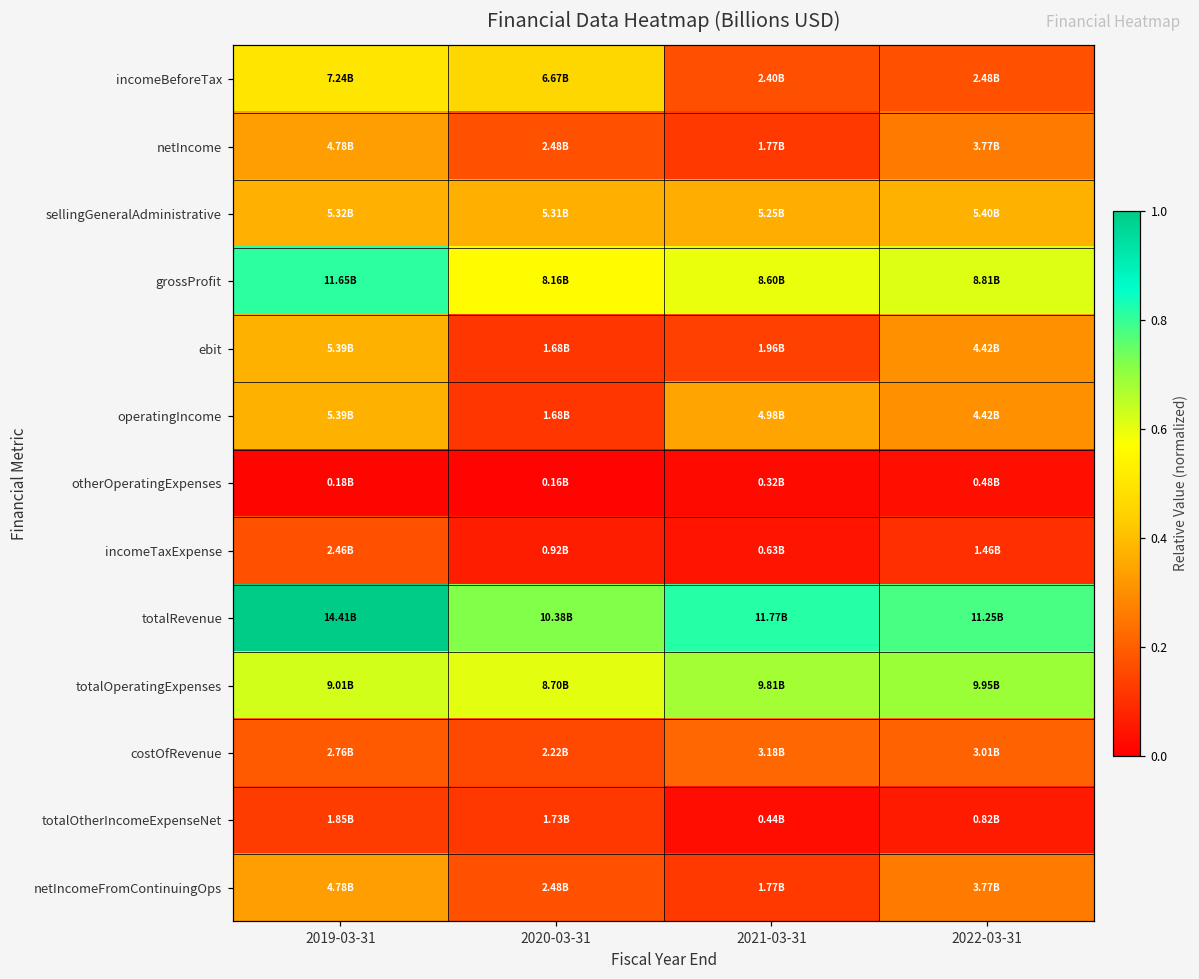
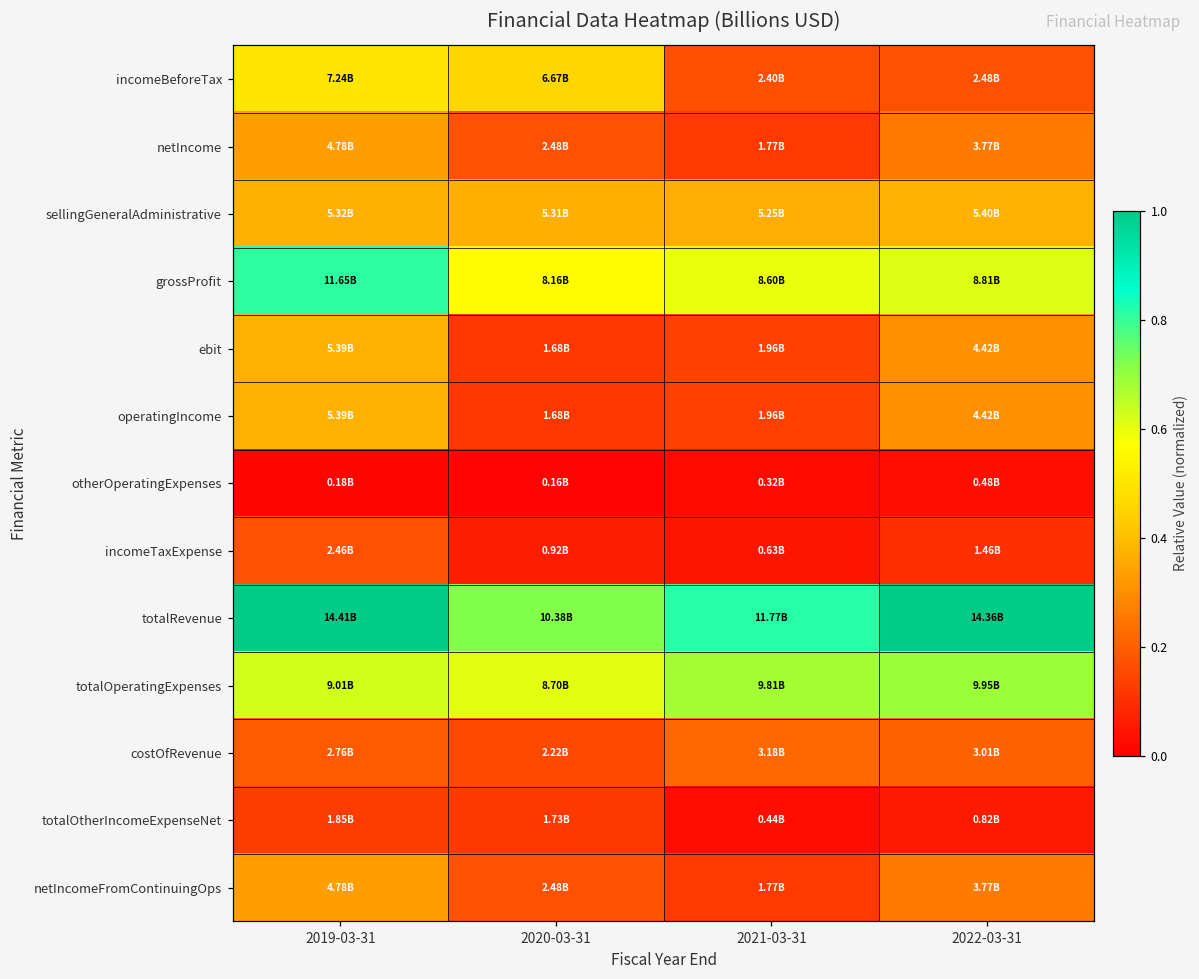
operatingIncome, 2021-03-31: 4.98B -> 1.96B
totalRevenue, 2022-03-31: 11.25B -> 14.36B
